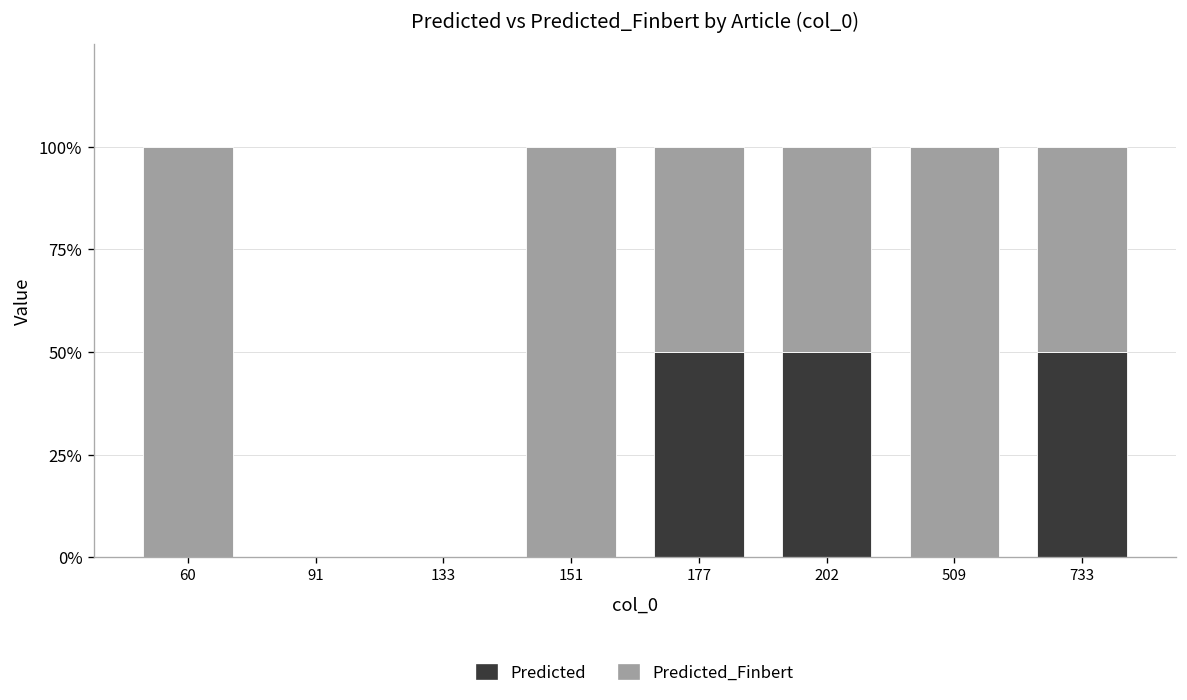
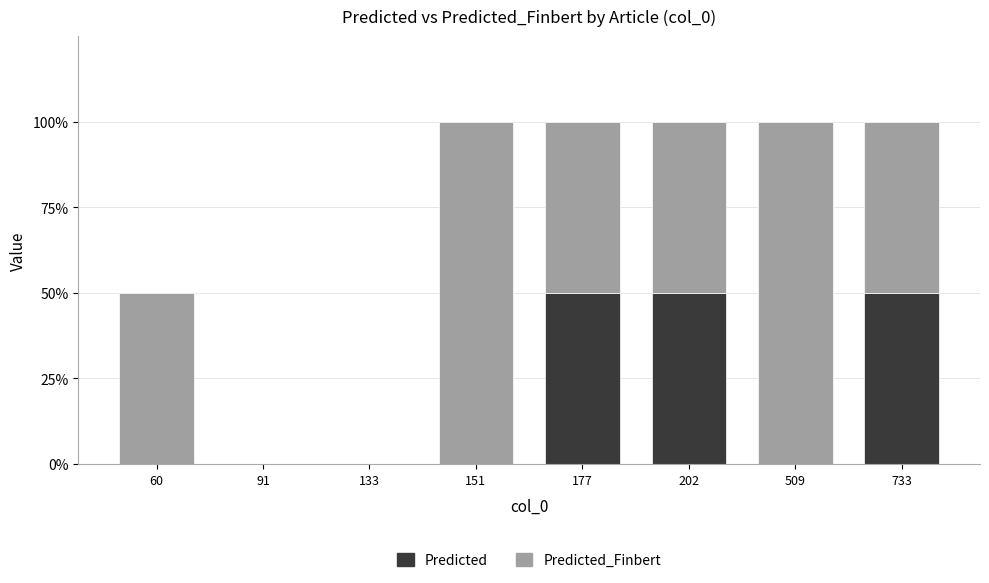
Predicted_Finbert, 60: 100% -> 50%
